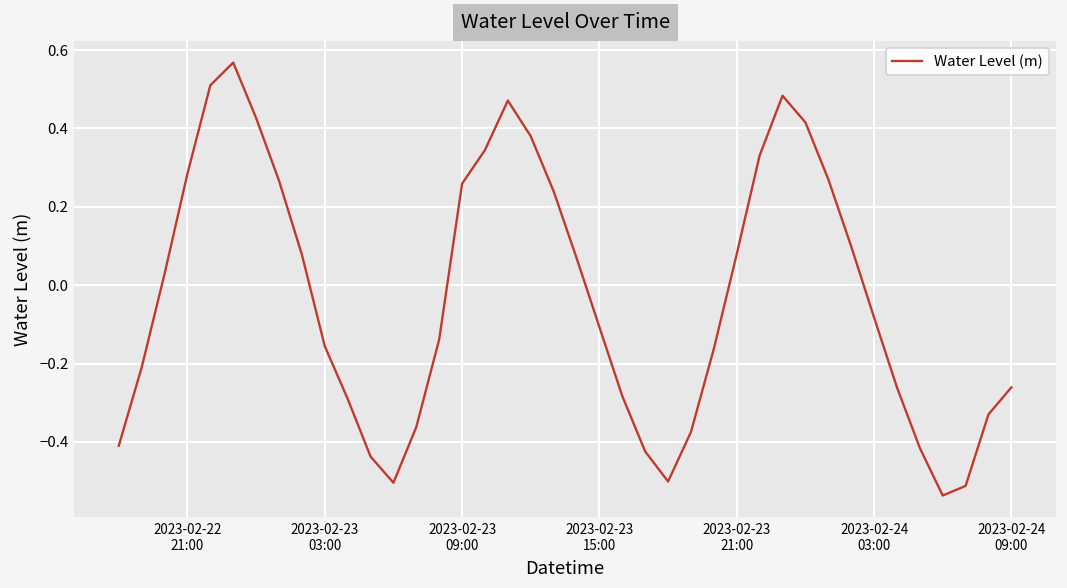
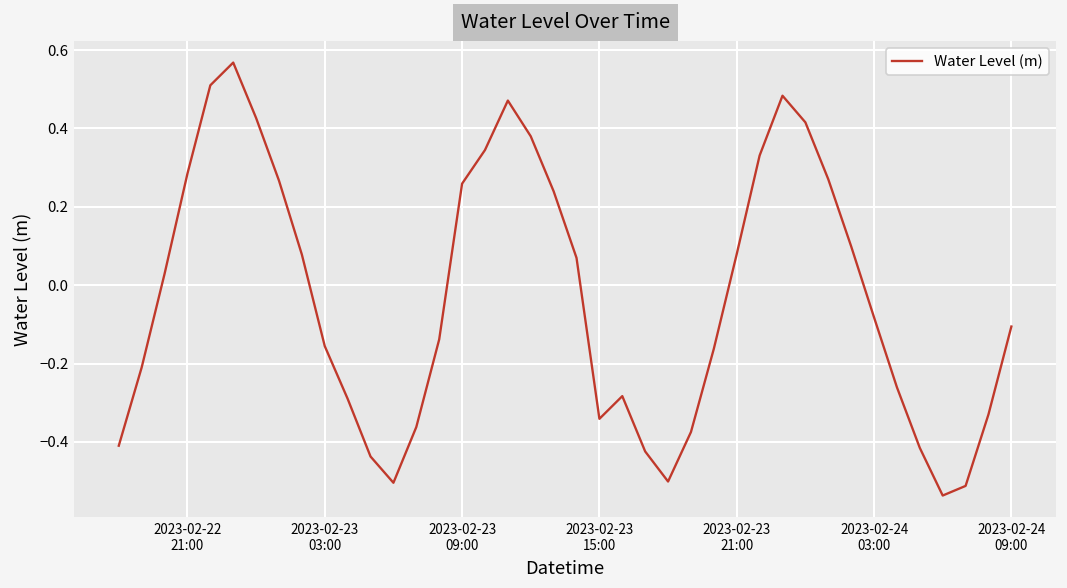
2023-02-23 15:00: -0.11 -> -0.34
2023-02-24 09:00: -0.26 -> -0.11
